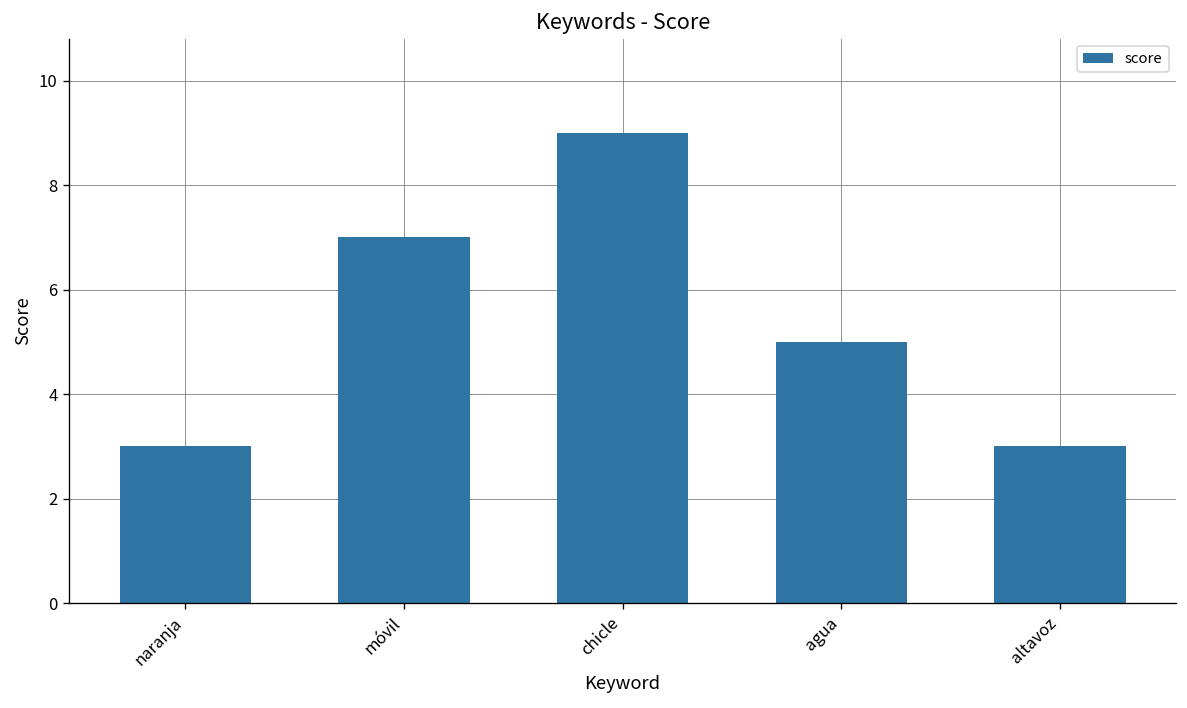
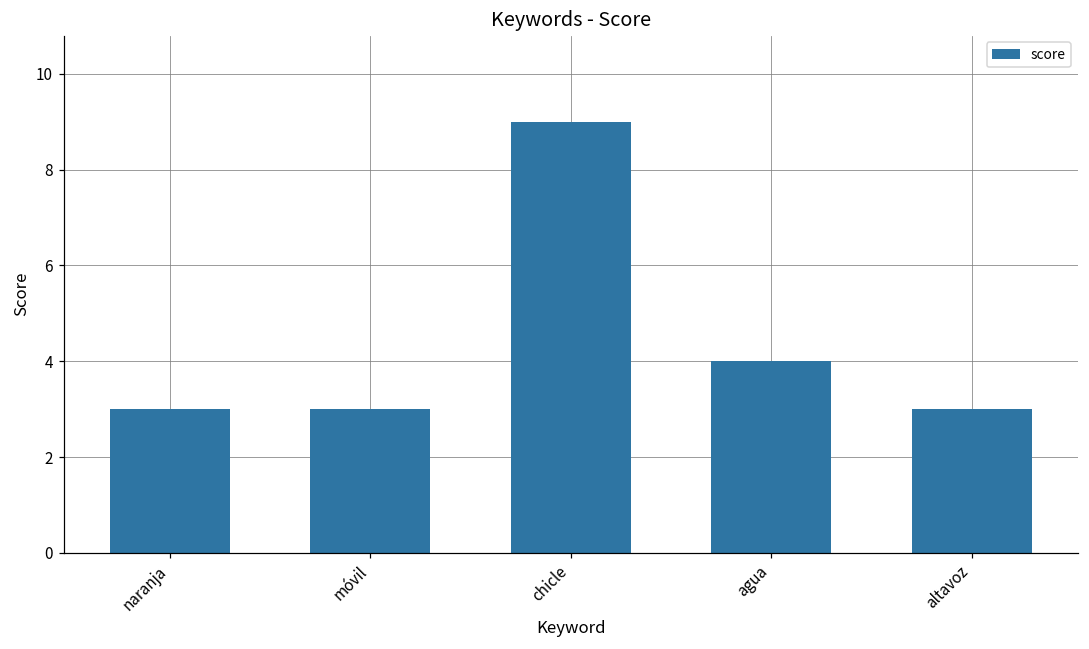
móvil: 7 -> 3
agua: 5 -> 4
